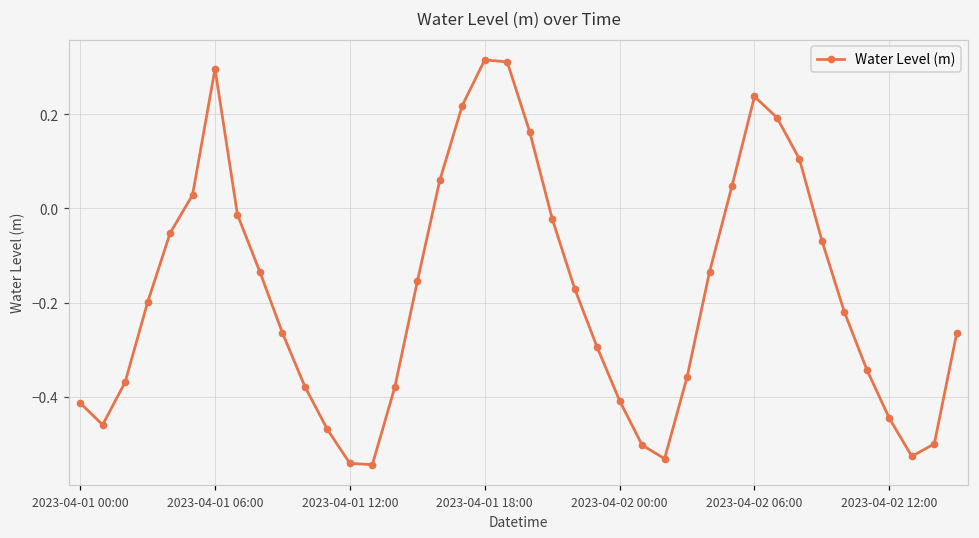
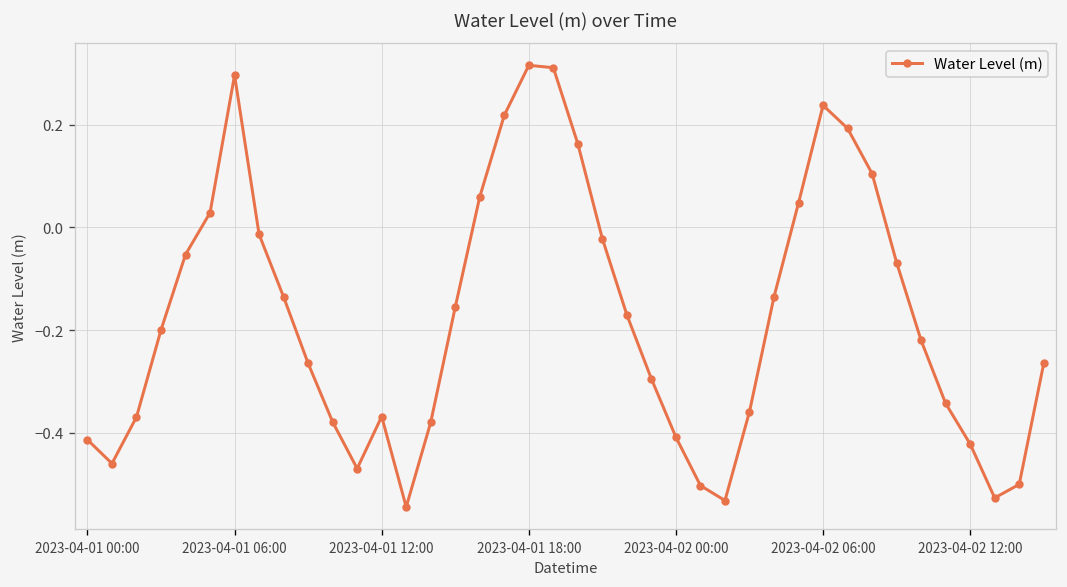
2023-04-01 12:00: -0.54 -> -0.37
2023-04-02 12:00: -0.45 -> -0.42
